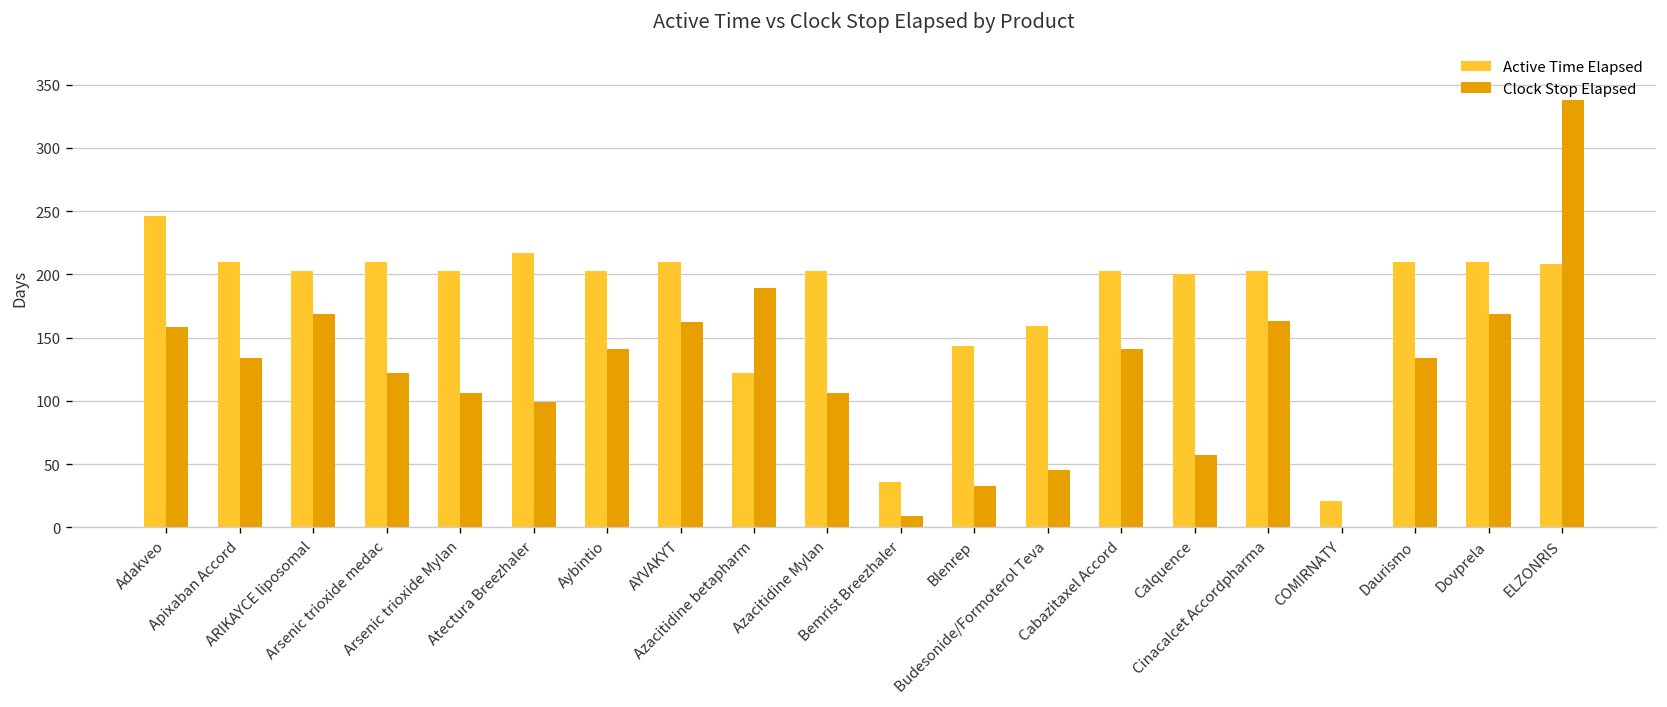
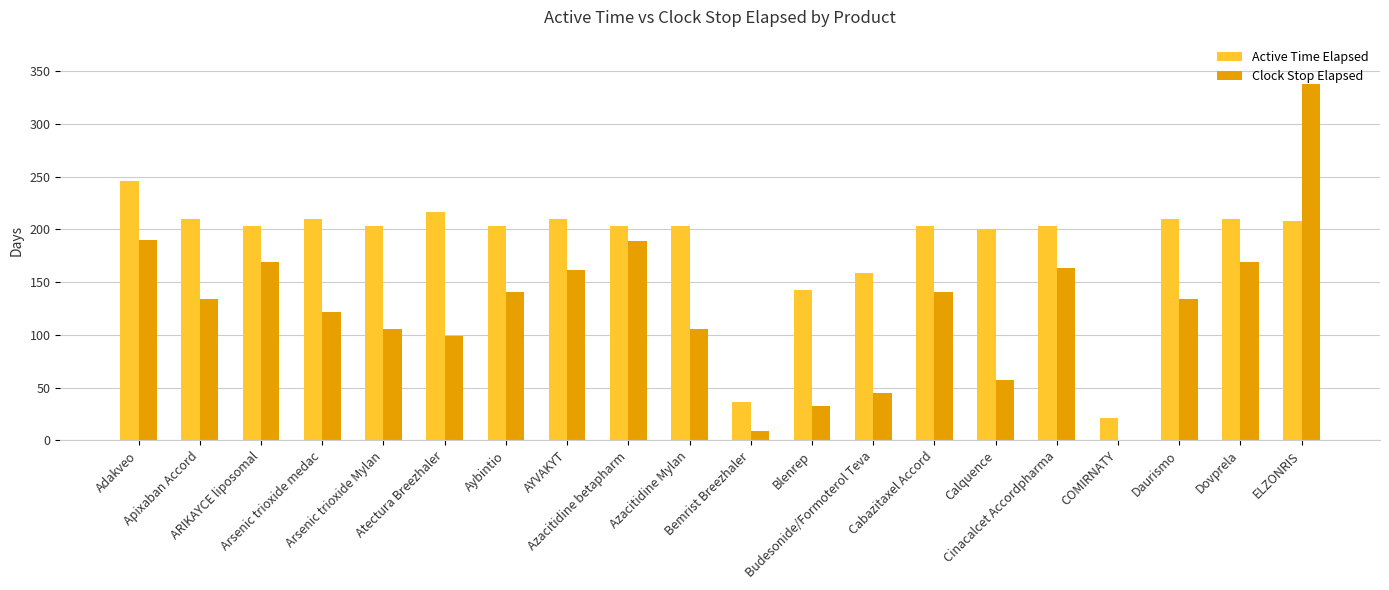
Clock Stop Elapsed, Adakveo: 158 -> 190
Active Time Elapsed, Azacitidine betapharm: 122 -> 203
